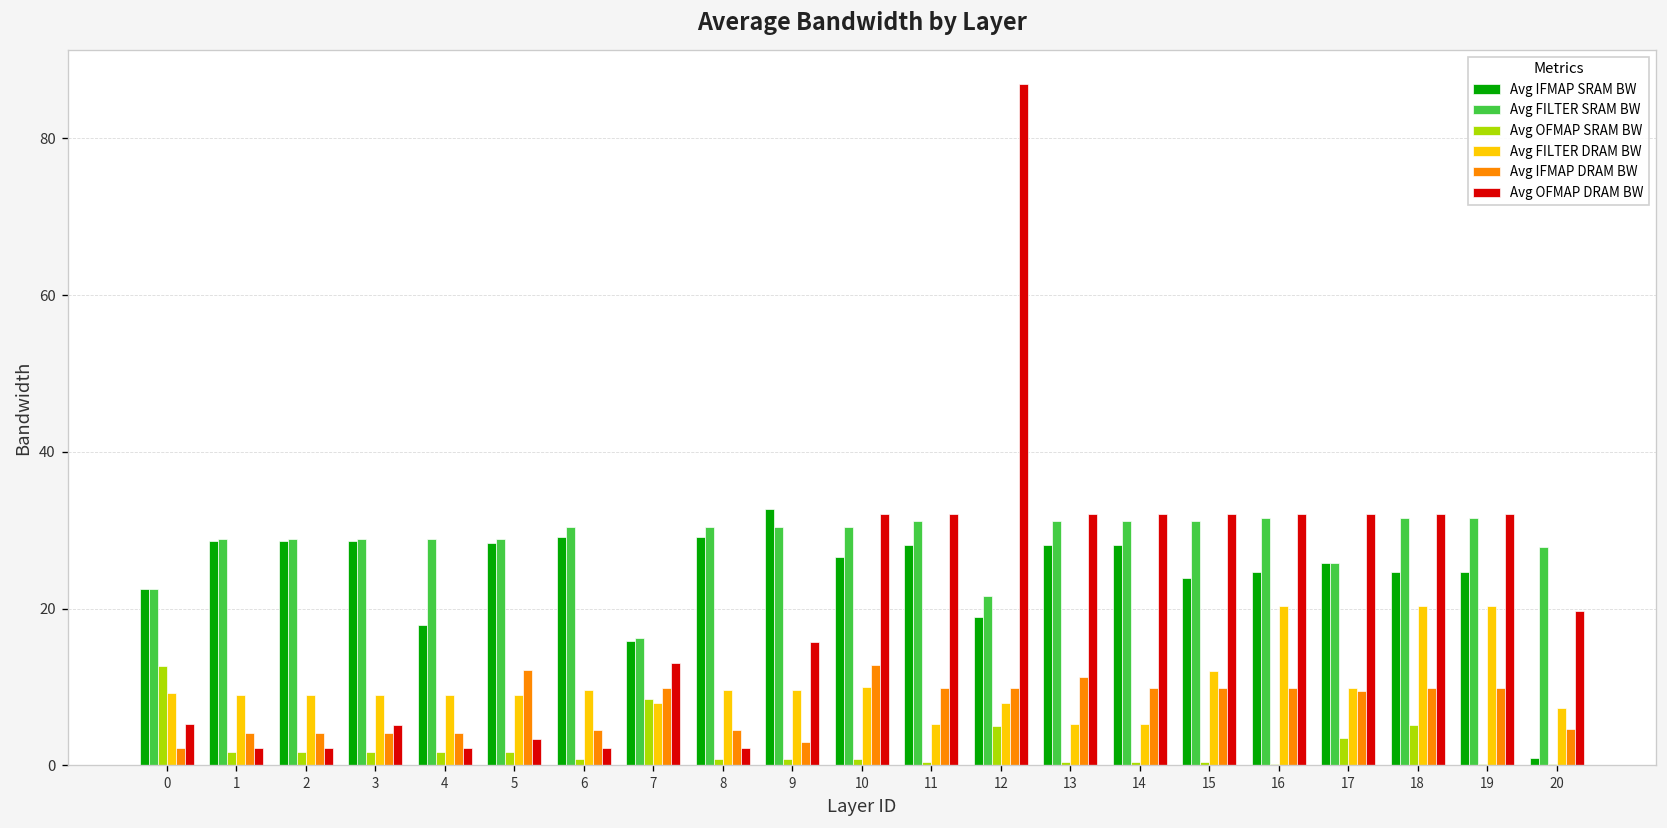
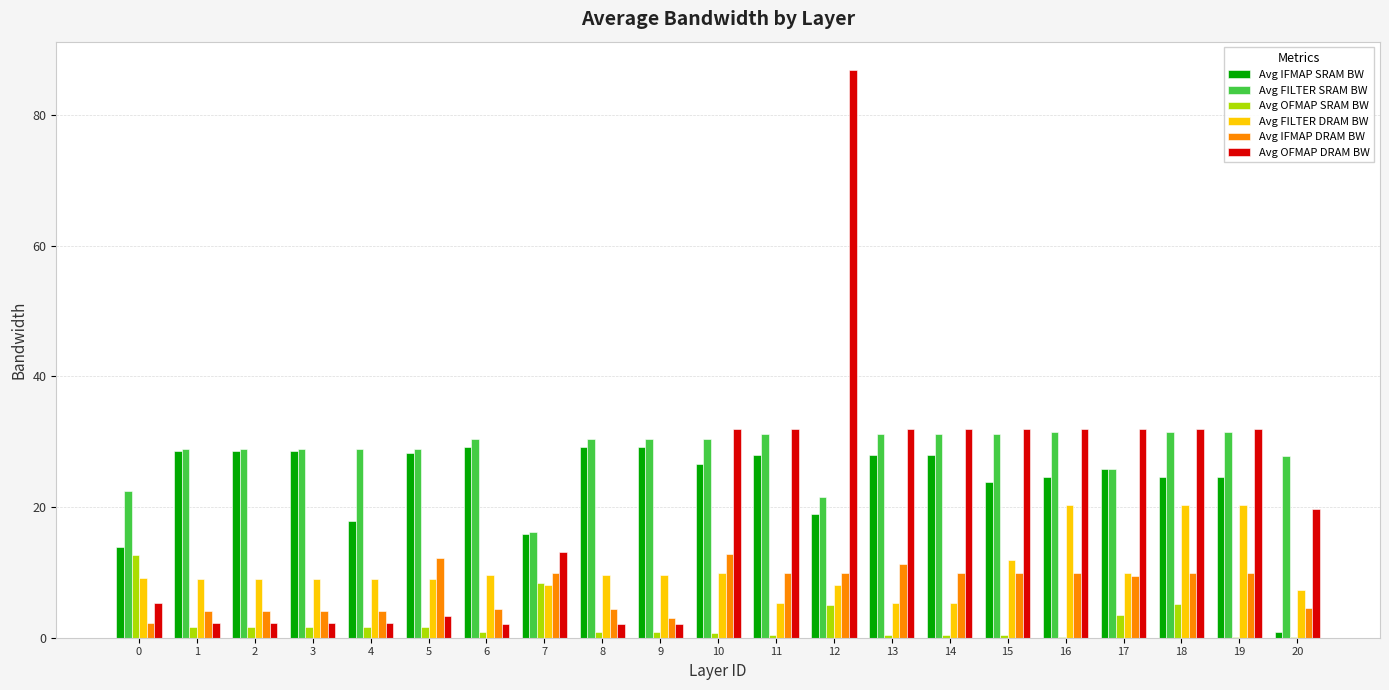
Avg IFMAP SRAM BW, 0: 22 -> 14
Avg OFMAP DRAM BW, 3: 5 -> 2
Avg IFMAP SRAM BW, 9: 33 -> 29
Avg OFMAP DRAM BW, 9: 16 -> 2
